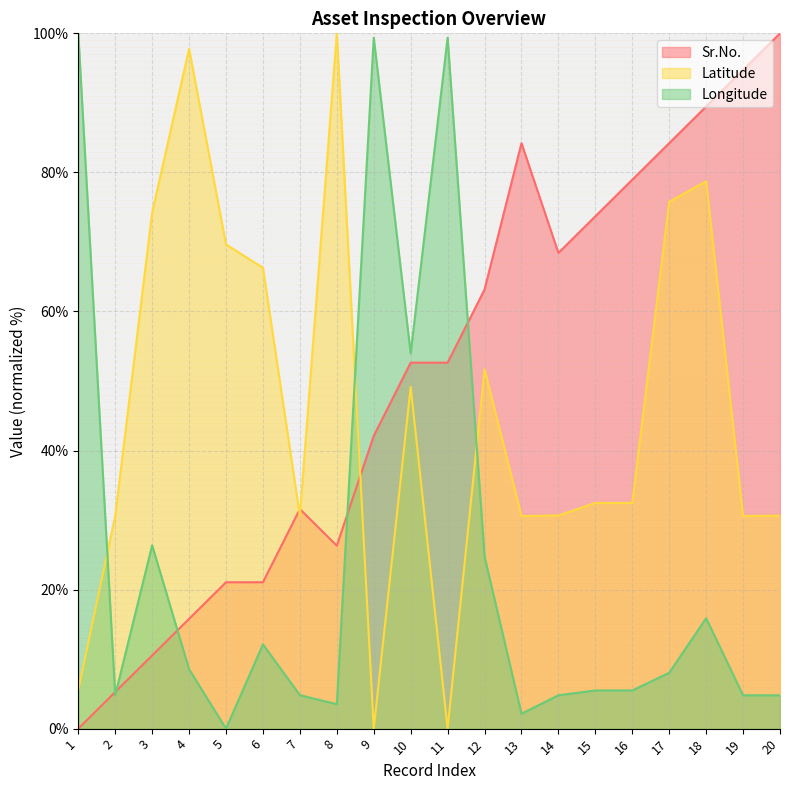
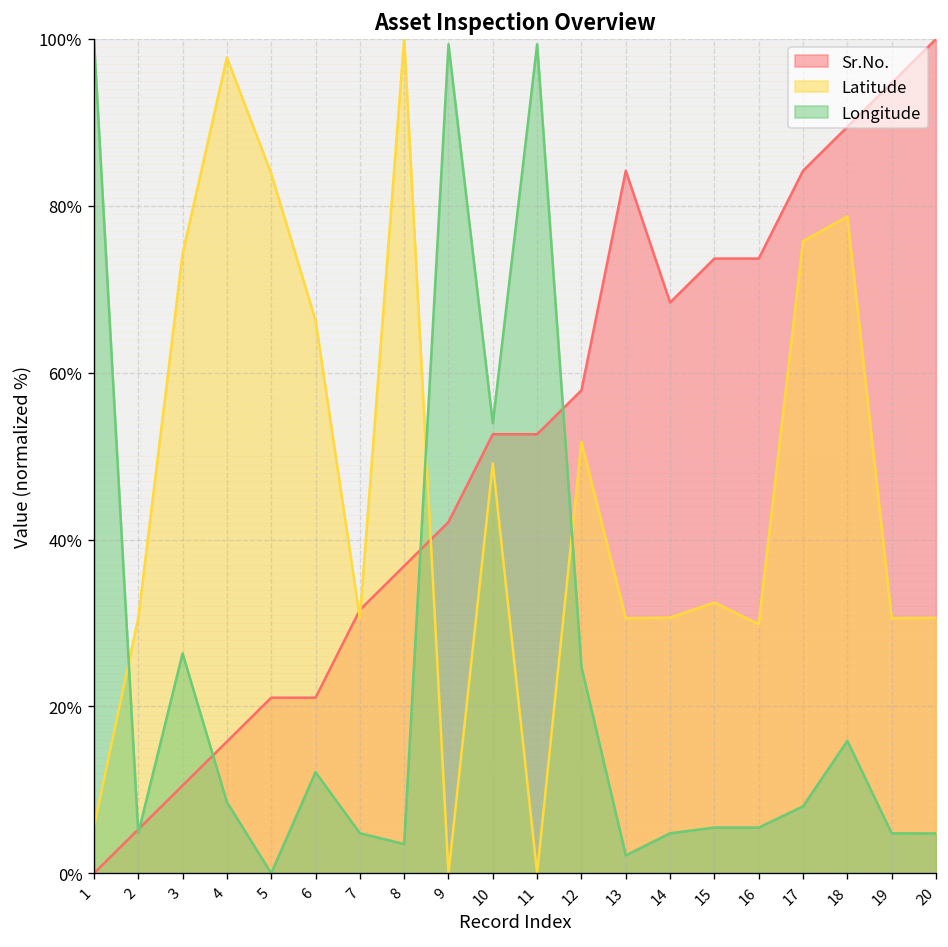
Latitude, 5: 70% -> 84%
Sr.No., 8: 26% -> 37%
Sr.No., 12: 63% -> 58%
Sr.No., 16: 79% -> 74%
Latitude, 16: 32% -> 30%
